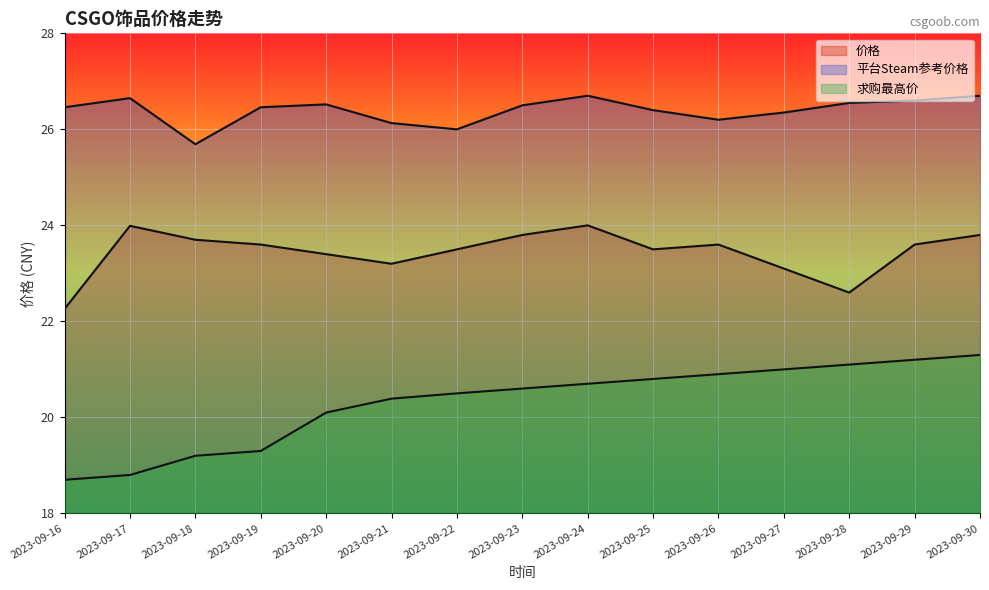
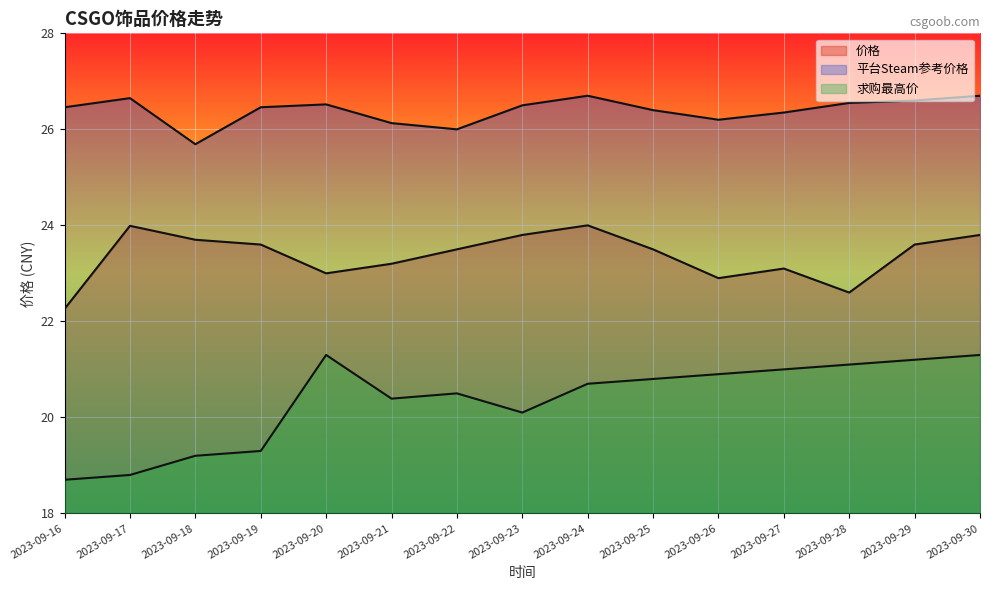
价格, 2023-09-20: 23.4 -> 23.0
求购最高价, 2023-09-20: 20.1 -> 21.3
求购最高价, 2023-09-23: 20.6 -> 20.1
价格, 2023-09-26: 23.6 -> 22.9
